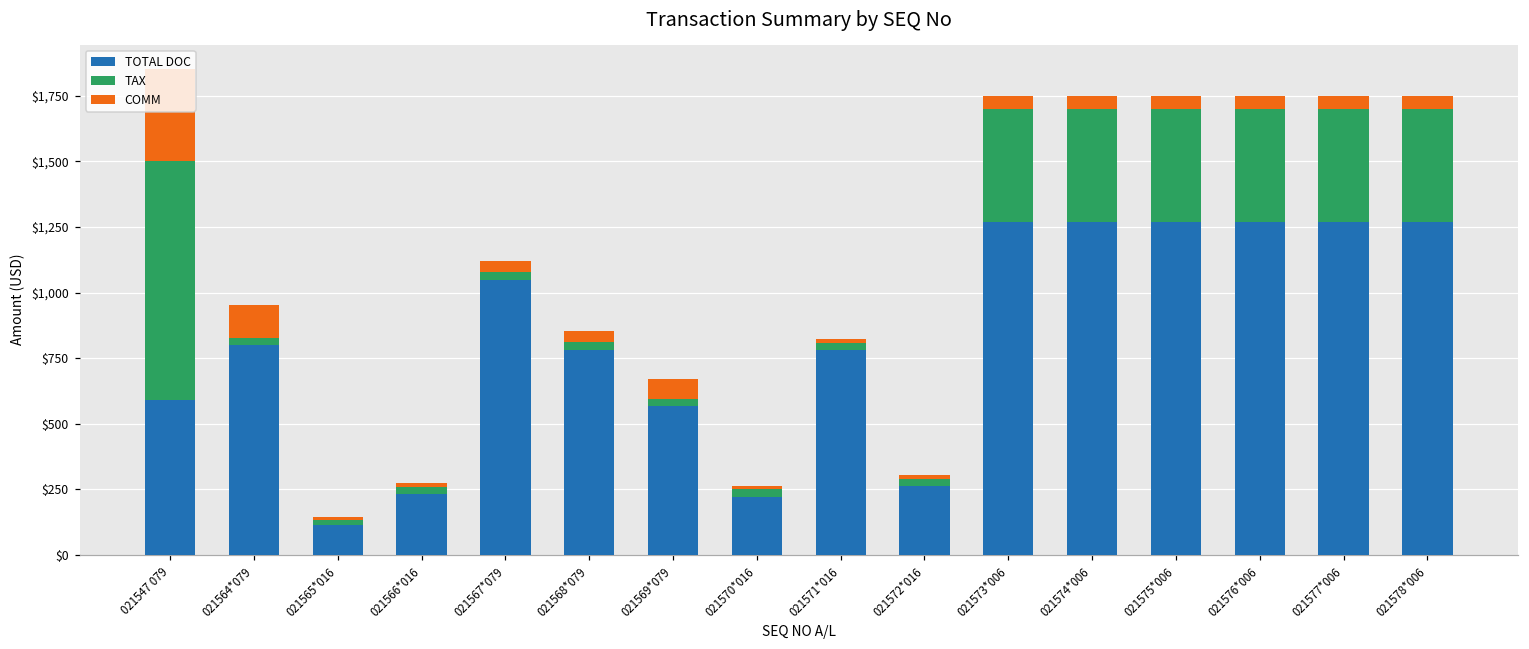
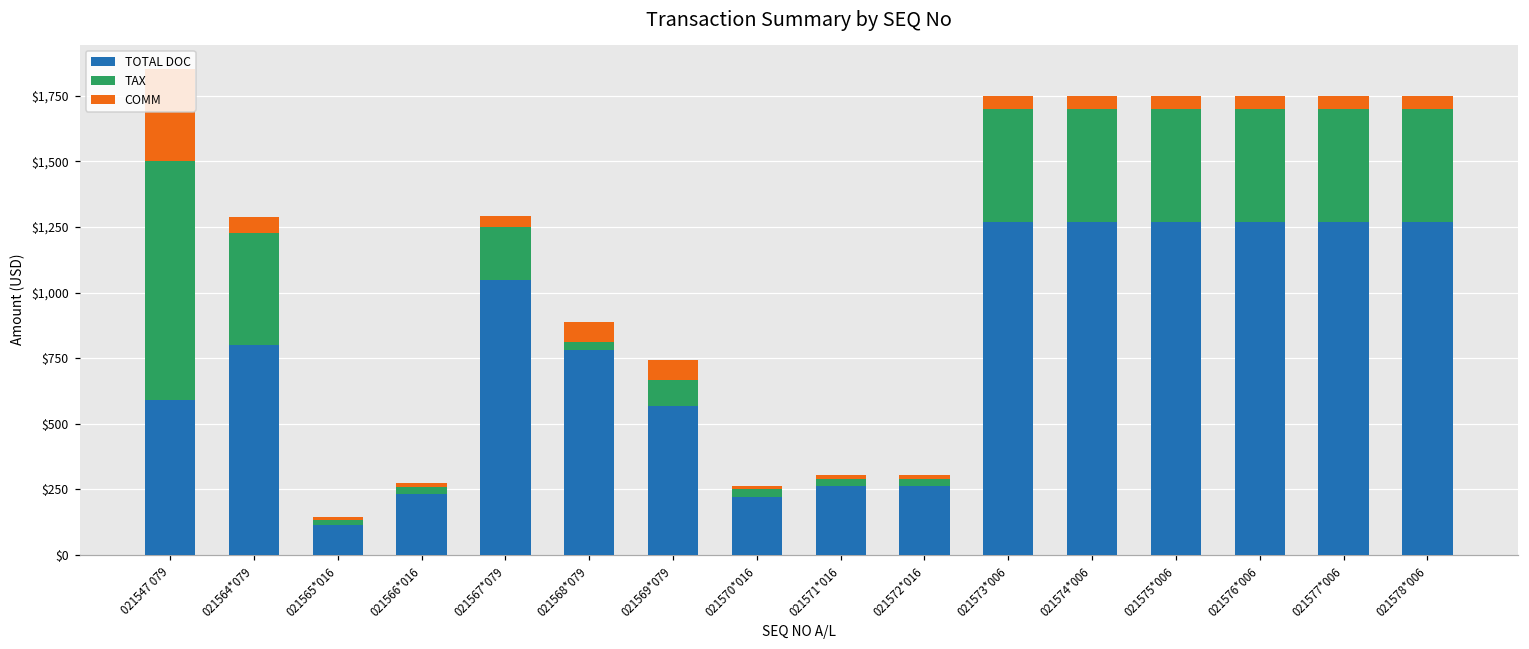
TAX, 021564*079: $30 -> $430
COMM, 021564*079: $120 -> $60
TAX, 021567*079: $30 -> $200
COMM, 021568*079: $40 -> $80
TAX, 021569*079: $30 -> $100
TOTAL DOC, 021571*016: $780 -> $260
